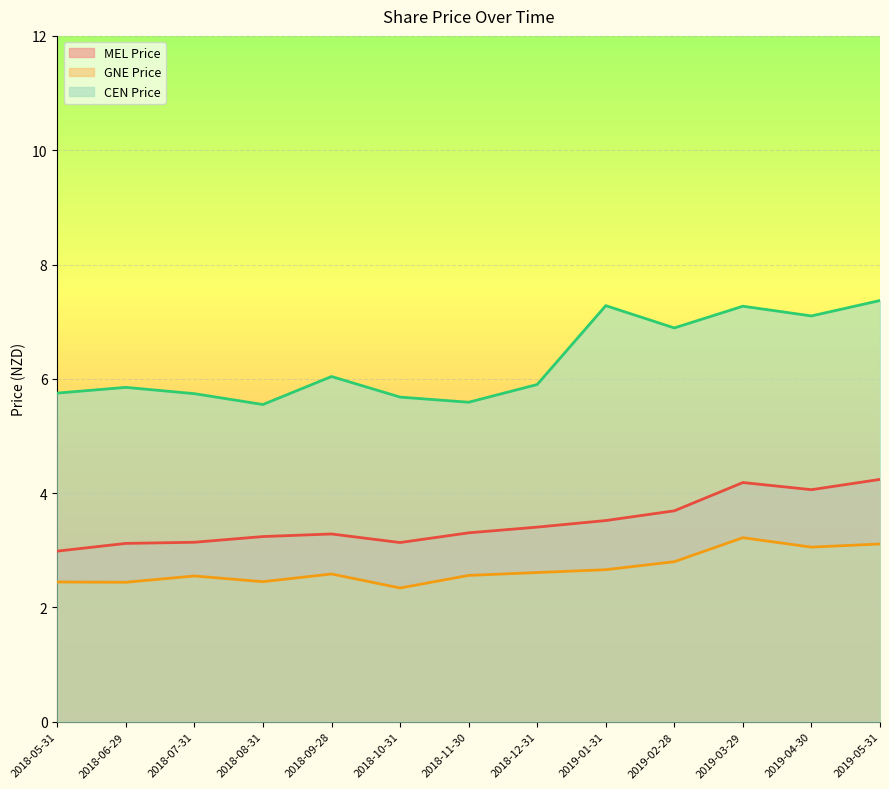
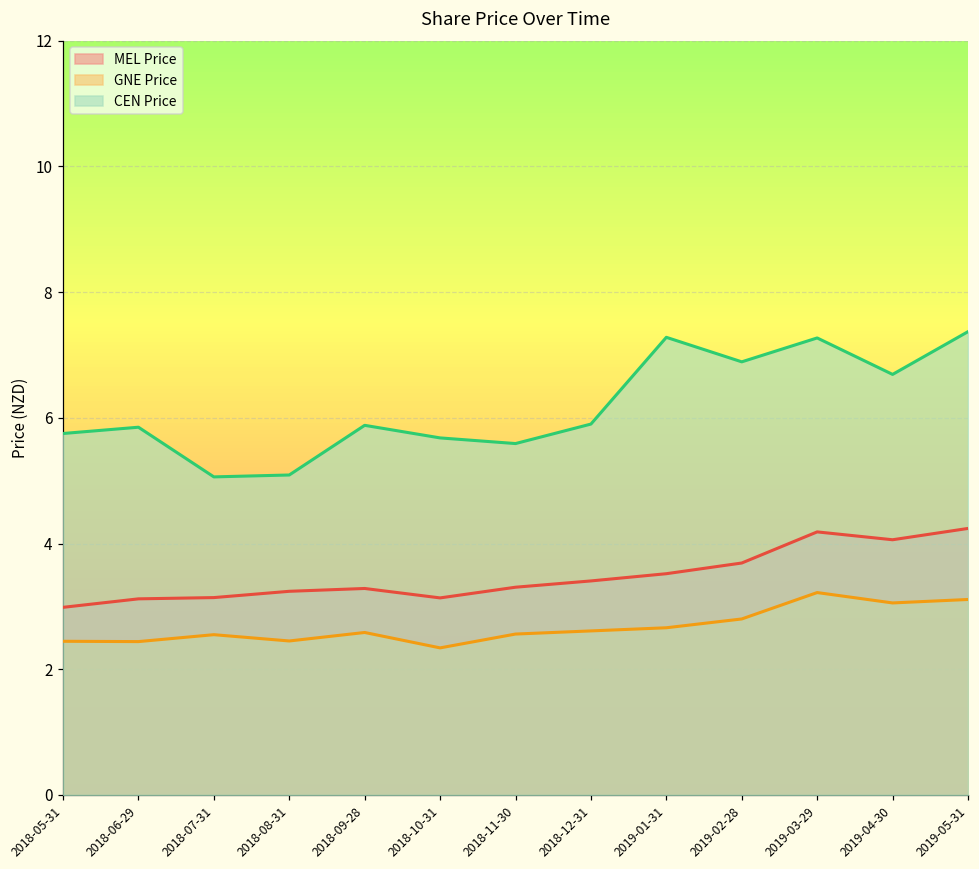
CEN Price, 2018-07-31: 5.7 -> 5.1
CEN Price, 2018-08-31: 5.6 -> 5.1
CEN Price, 2018-09-28: 6.0 -> 5.9
CEN Price, 2019-04-30: 7.1 -> 6.7
